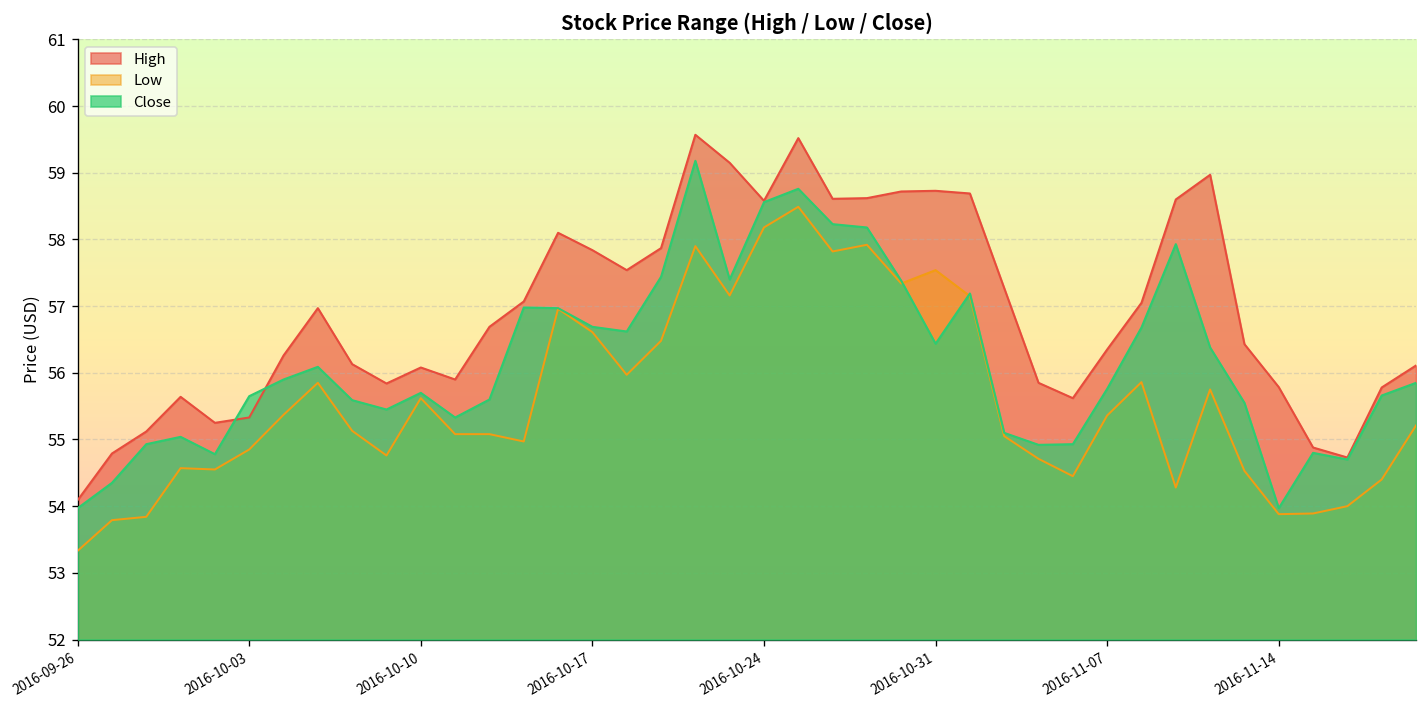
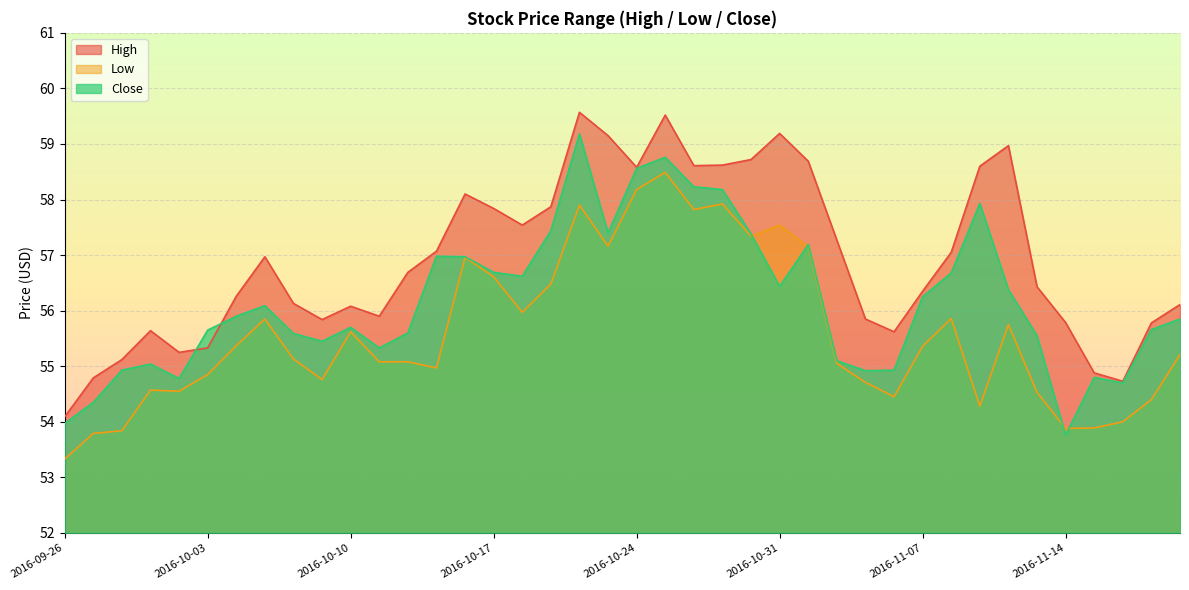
High, 2016-10-31: 58.7 -> 59.2
Close, 2016-11-07: 55.8 -> 56.3
Close, 2016-11-14: 54.0 -> 53.8
